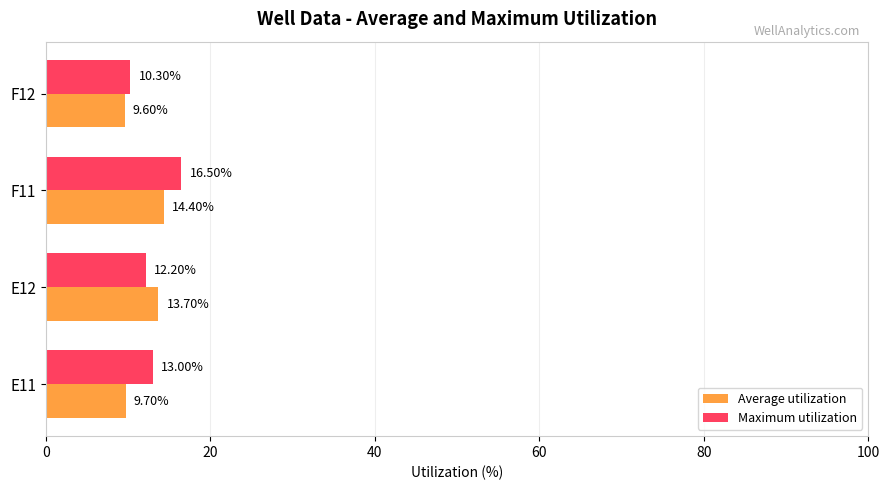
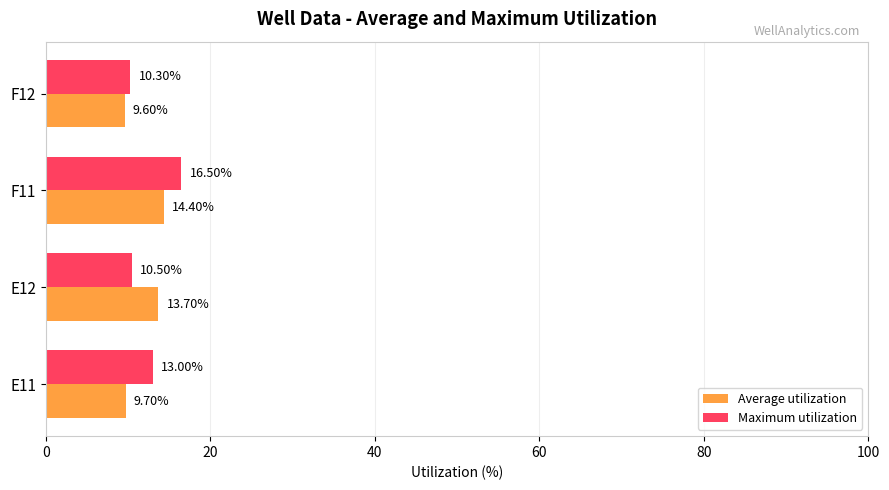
Maximum utilization, E12: 12.20% -> 10.50%
